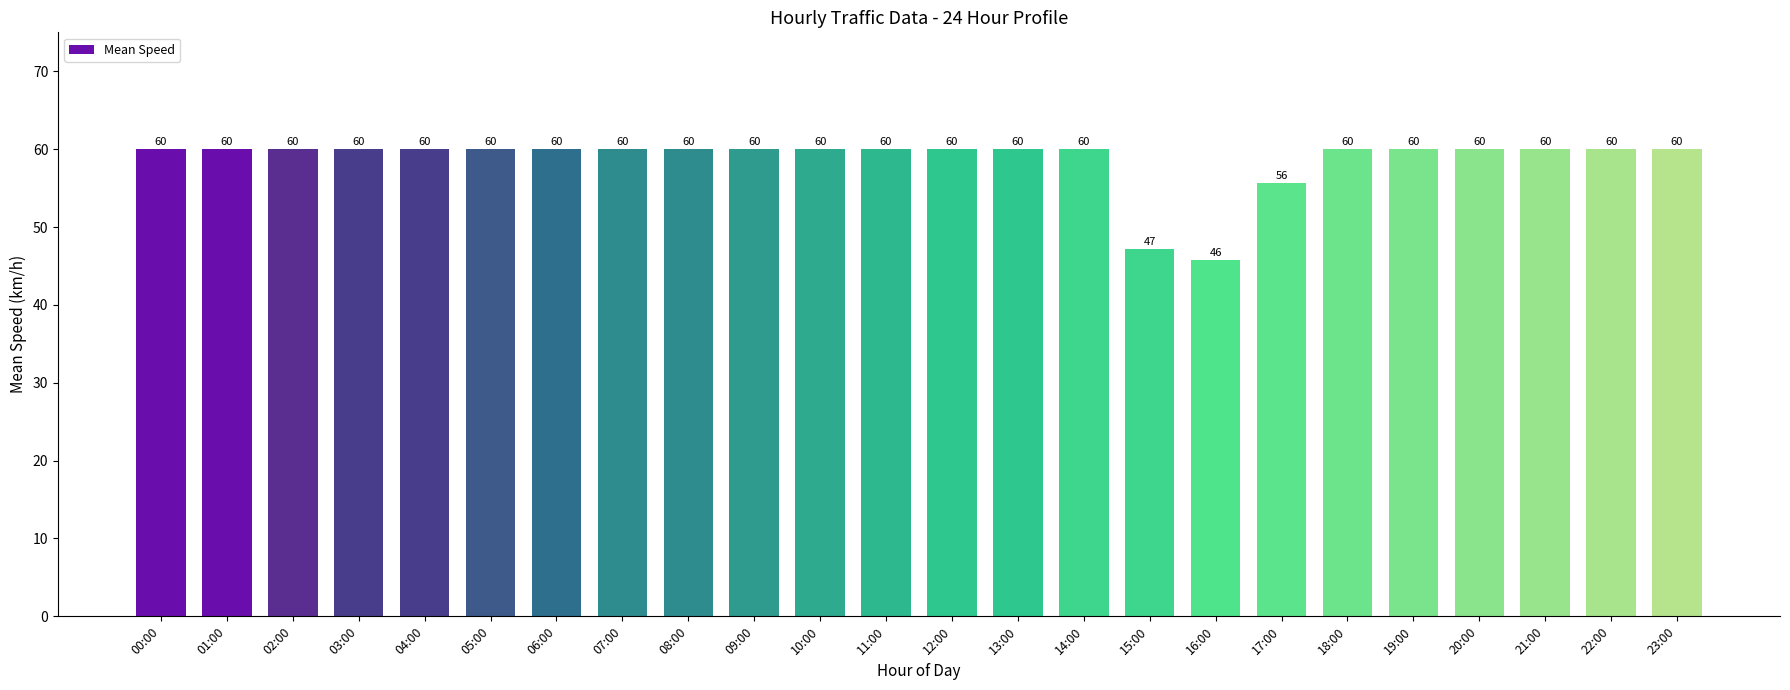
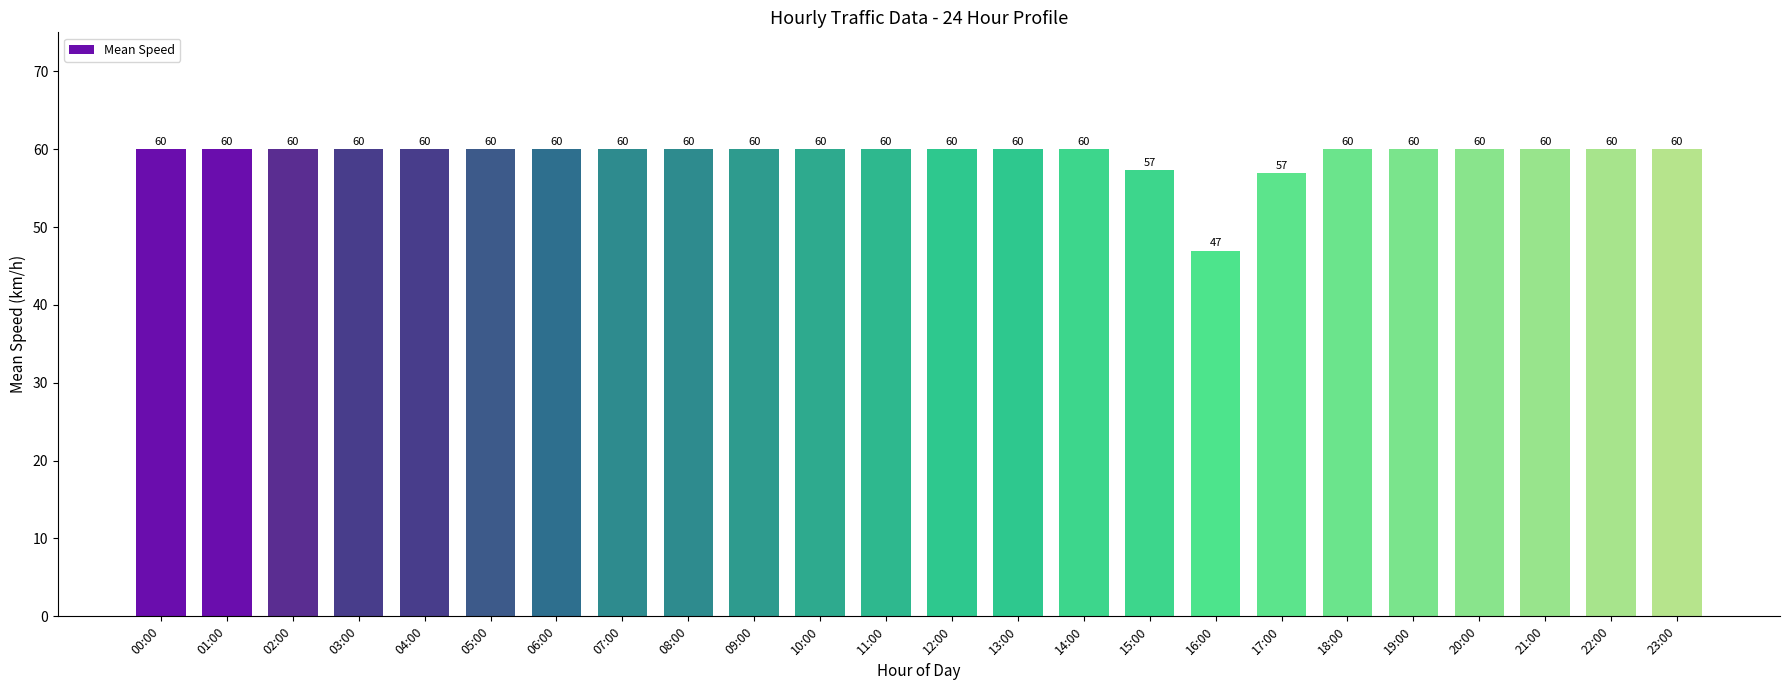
15:00: 47 -> 57
16:00: 46 -> 47
17:00: 56 -> 57
